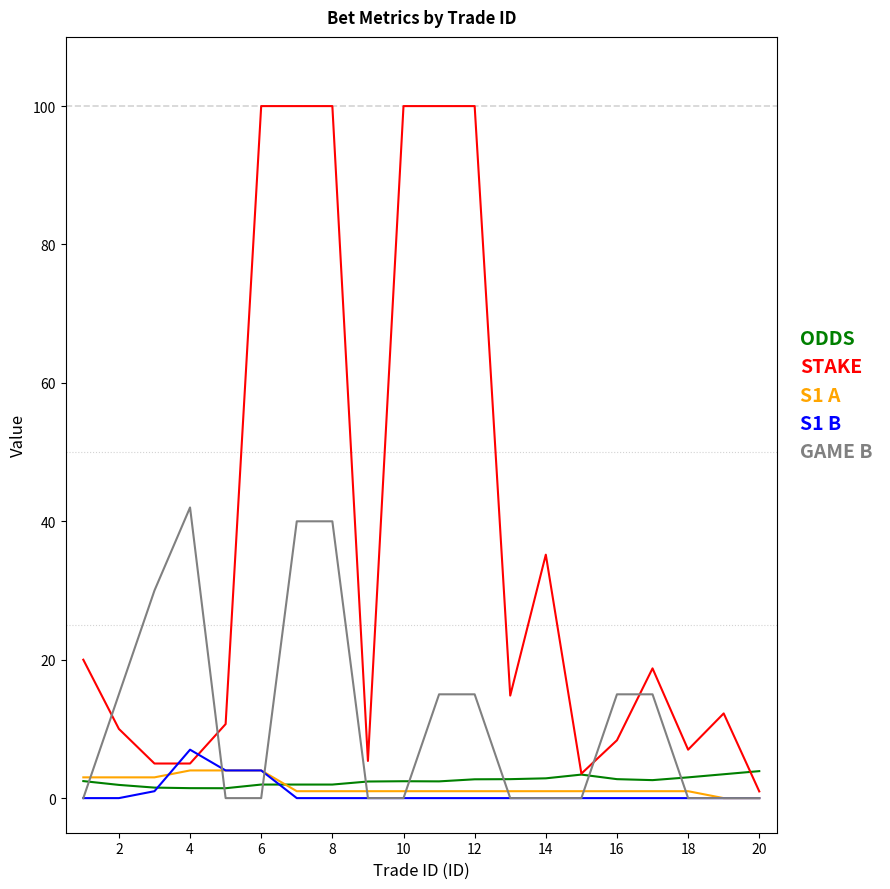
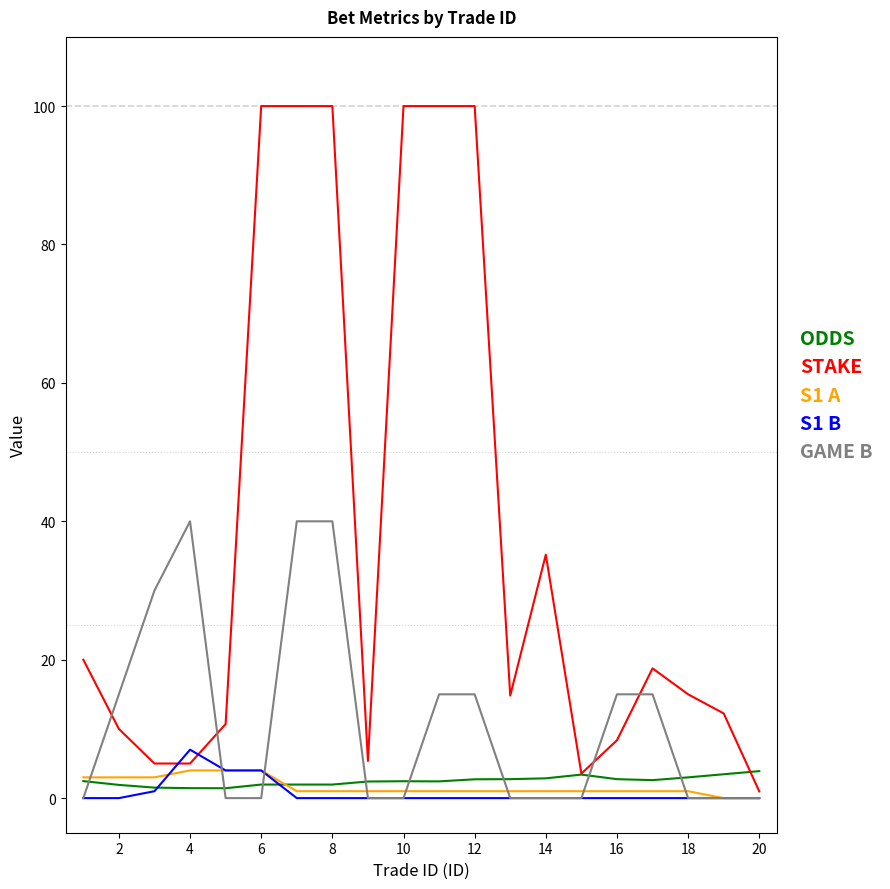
GAME B, 4: 42 -> 40
STAKE, 18: 7 -> 15
